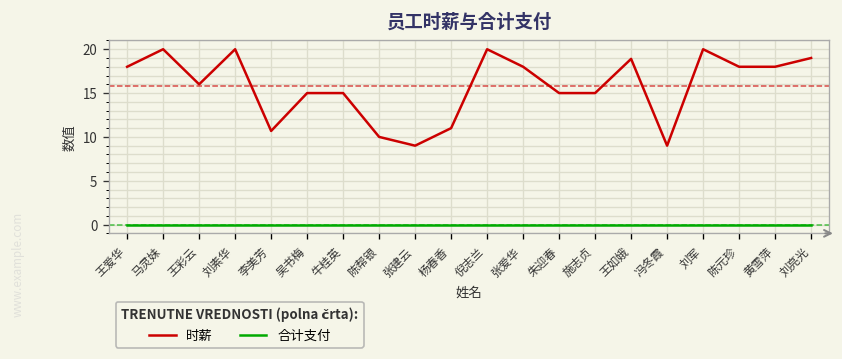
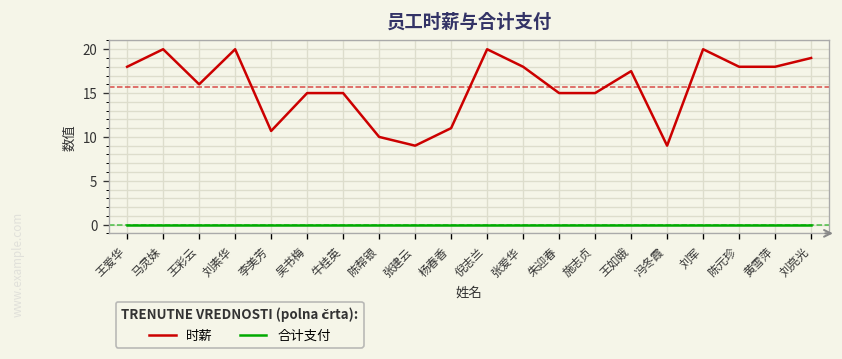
时薪, 王如娥: 19 -> 18
